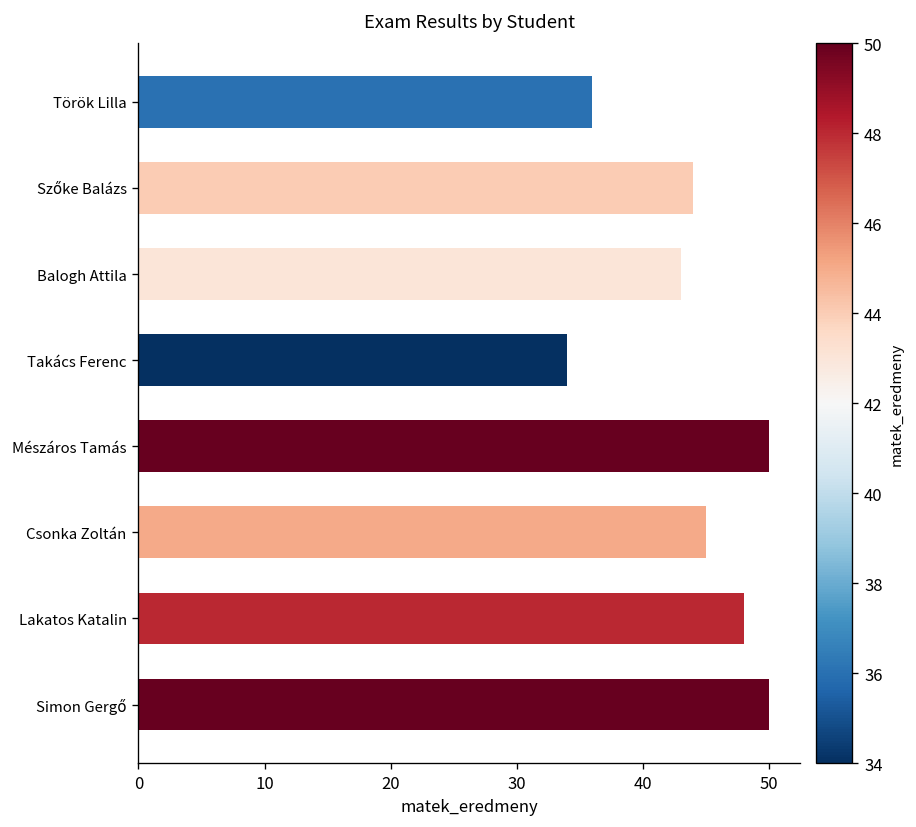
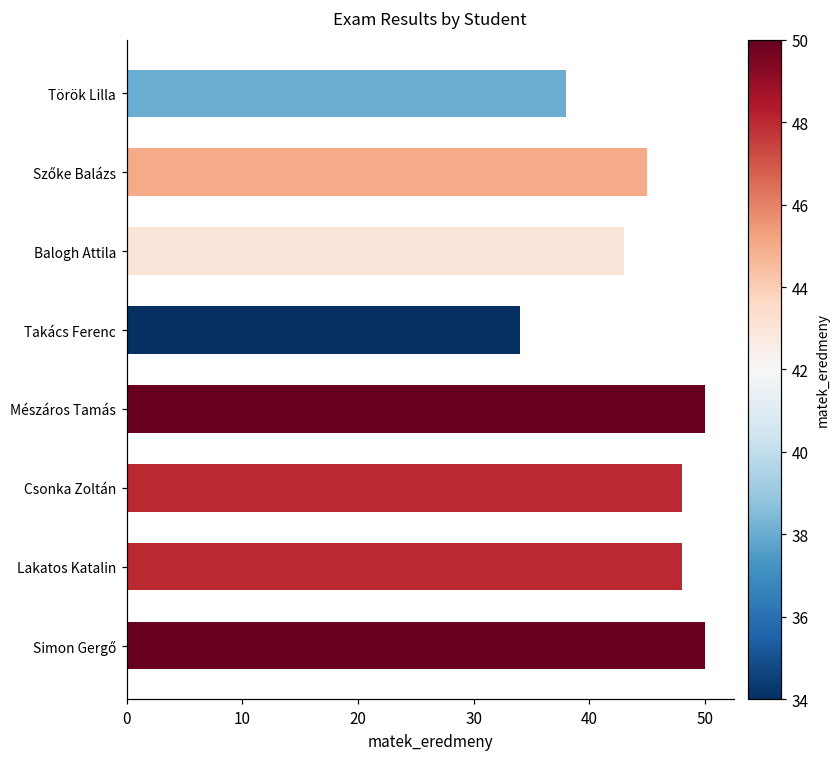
Török Lilla: 36 -> 38
Szőke Balázs: 44 -> 45
Csonka Zoltán: 45 -> 48
